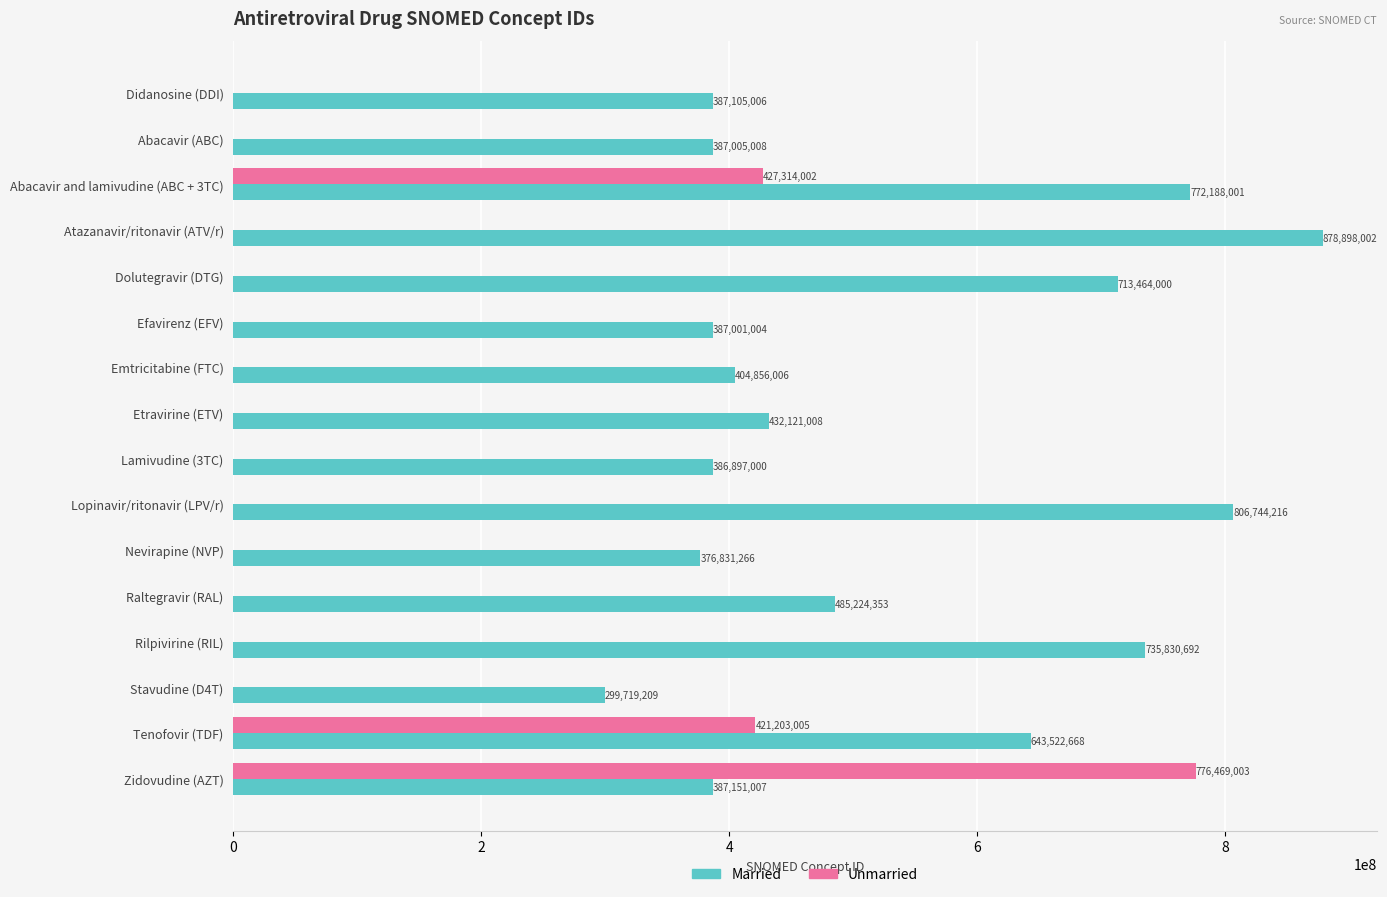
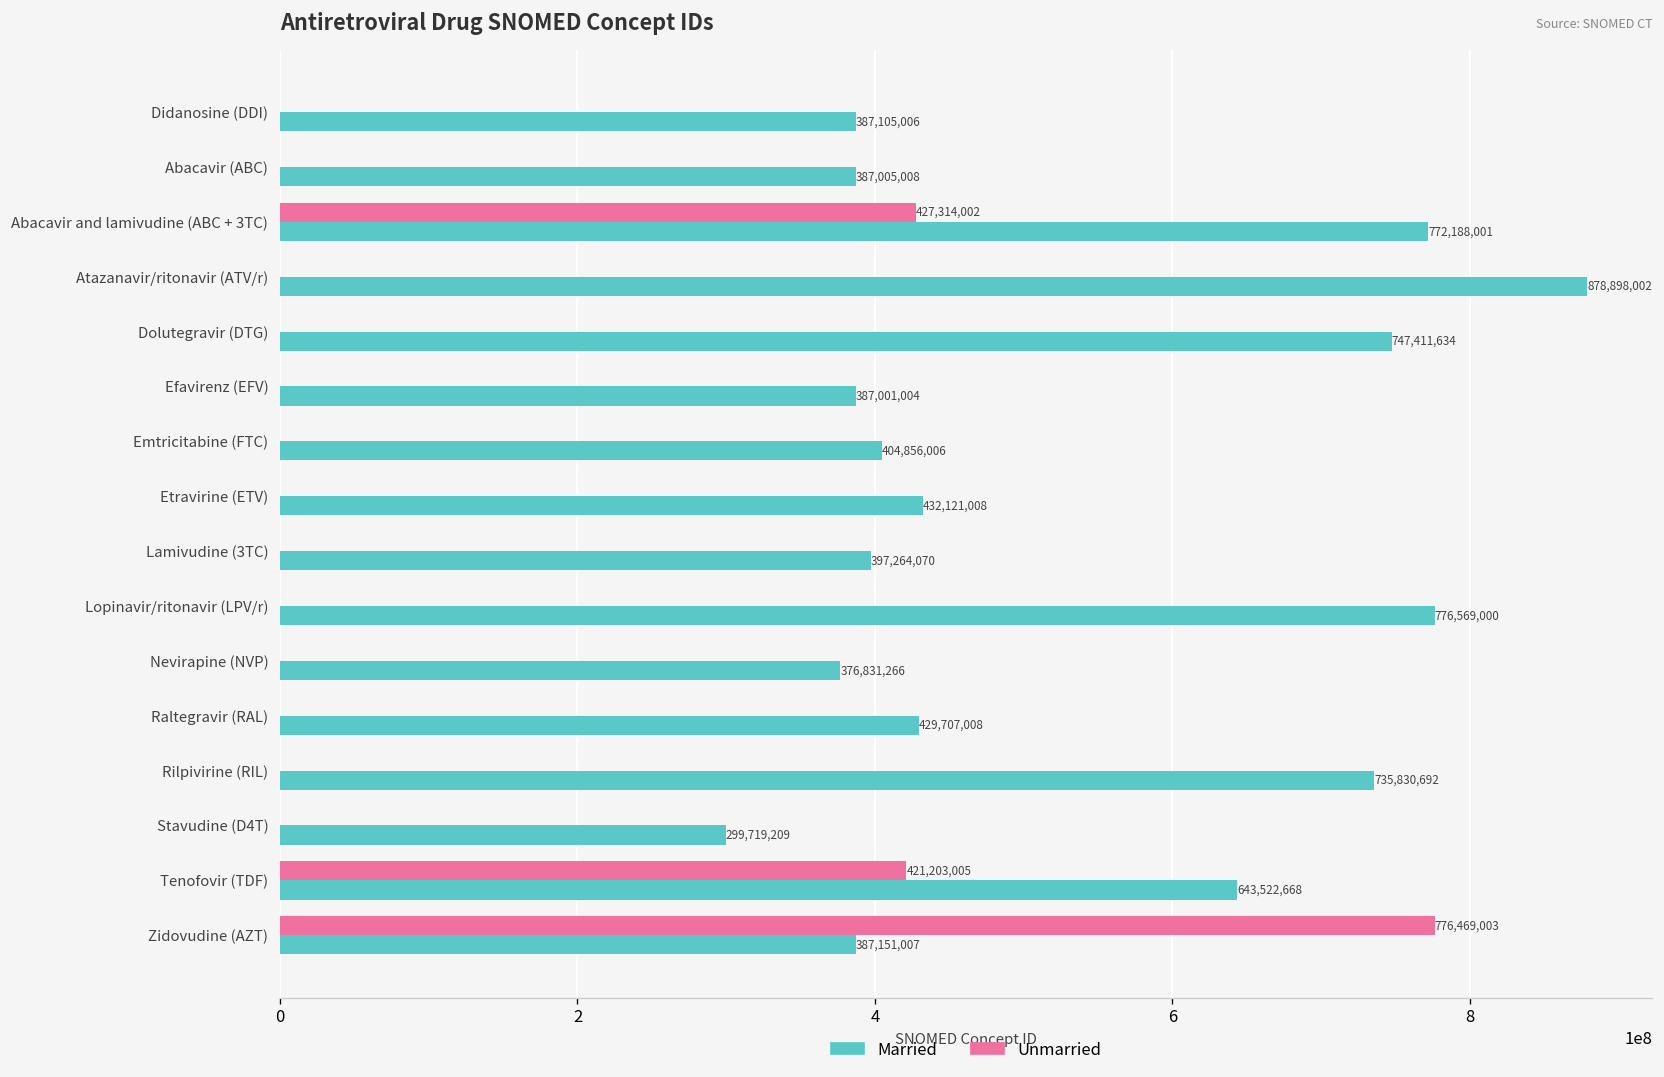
Married, Dolutegravir (DTG): 713,464,000 -> 747,411,634
Married, Lamivudine (3TC): 386,897,000 -> 397,264,070
Married, Lopinavir/ritonavir (LPV/r): 806,744,216 -> 776,569,000
Married, Raltegravir (RAL): 485,224,353 -> 429,707,008
